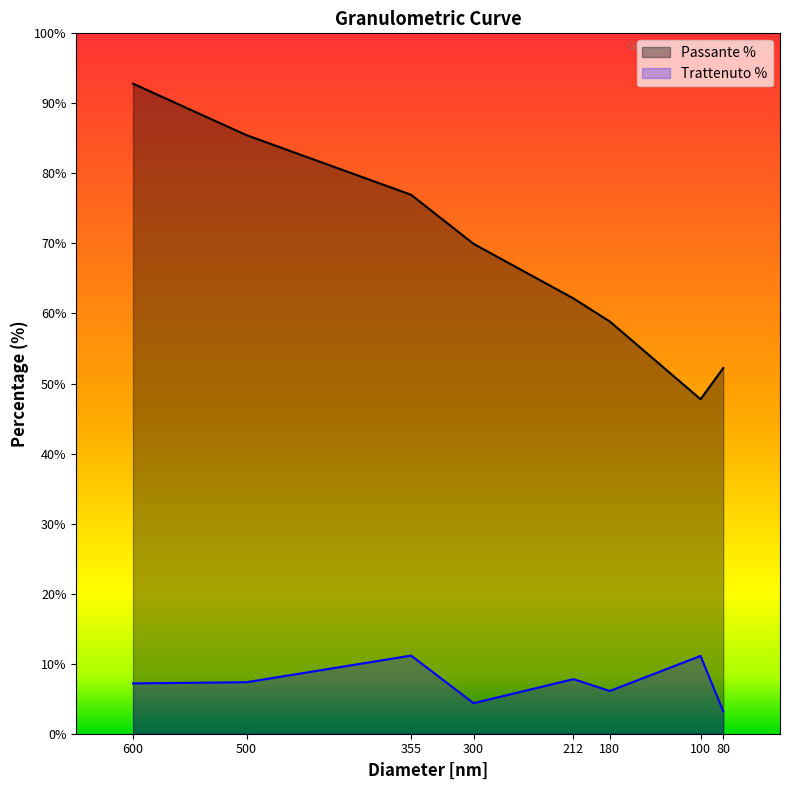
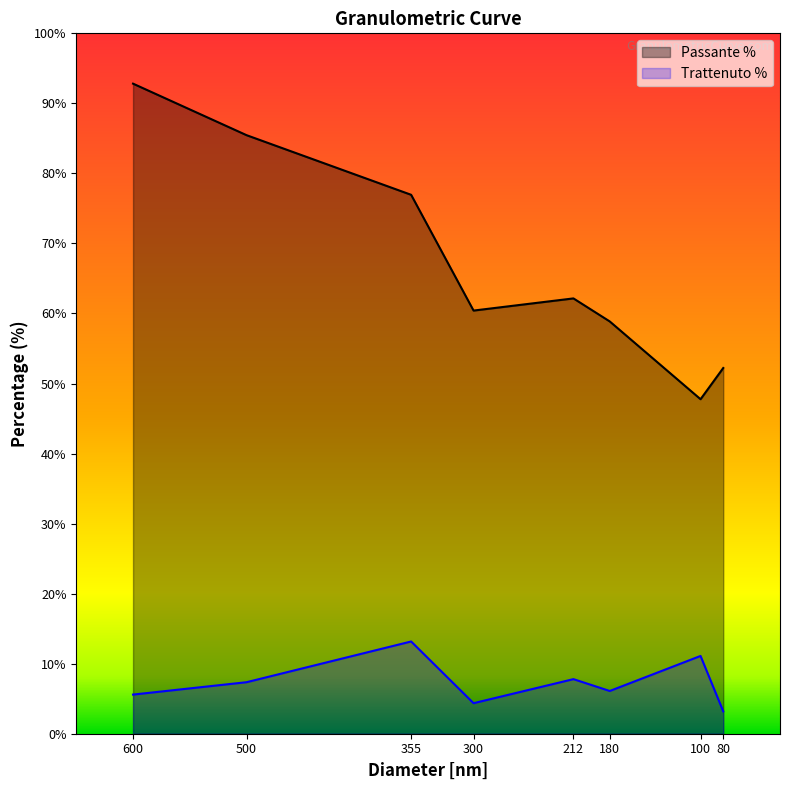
Trattenuto %, 600: 7% -> 6%
Trattenuto %, 355: 11% -> 13%
Passante %, 300: 70% -> 60%
